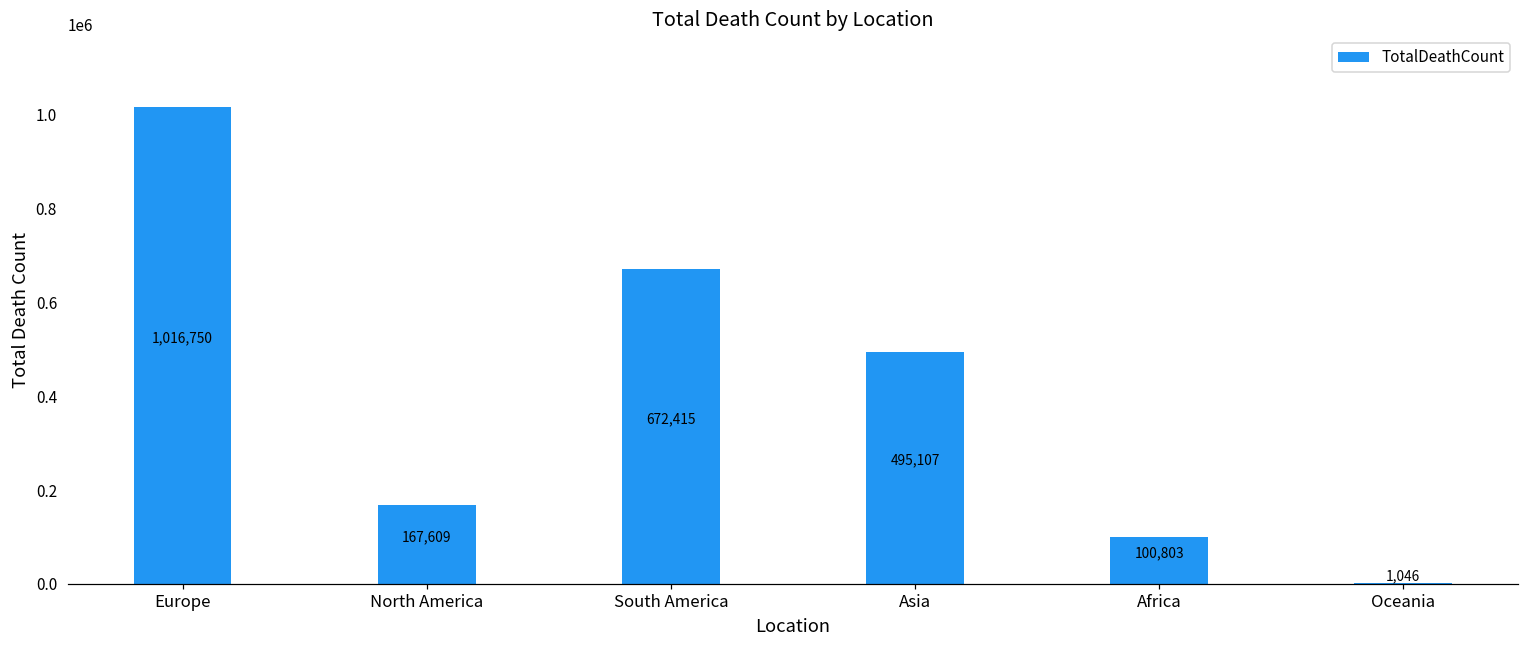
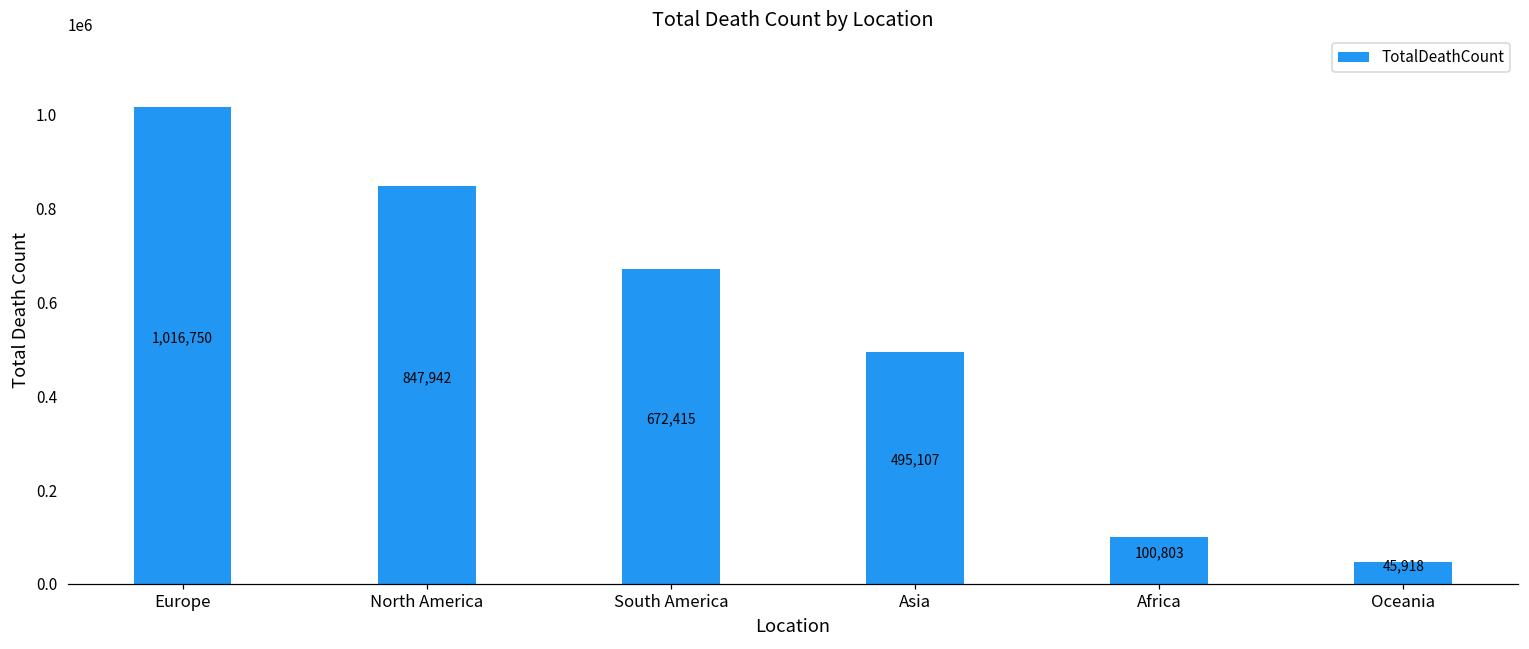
North America: 167,609 -> 847,942
Oceania: 1,046 -> 45,918
